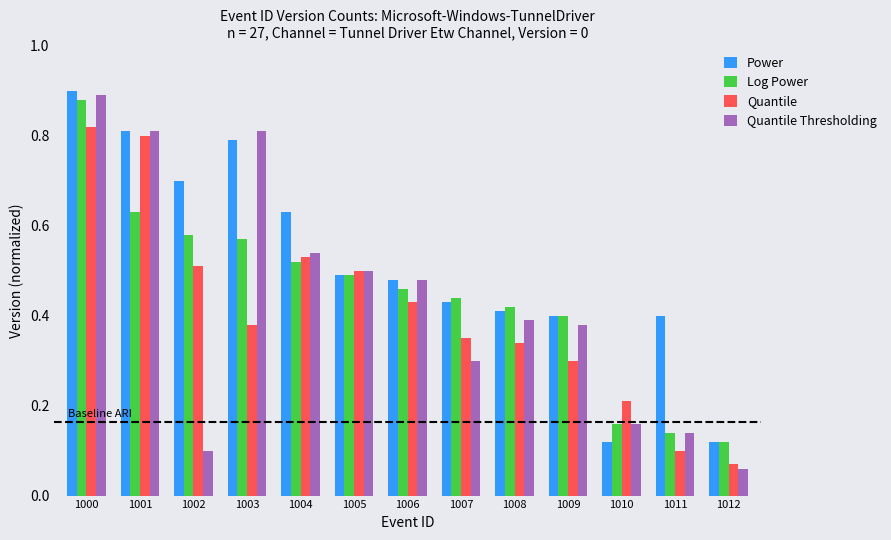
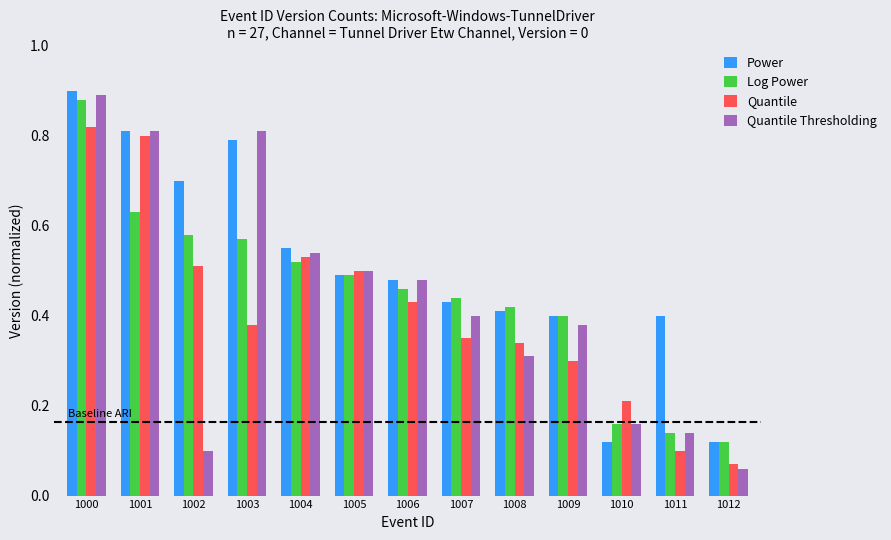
Power, 1004: 0.63 -> 0.55
Quantile Thresholding, 1007: 0.3 -> 0.4
Quantile Thresholding, 1008: 0.39 -> 0.31
